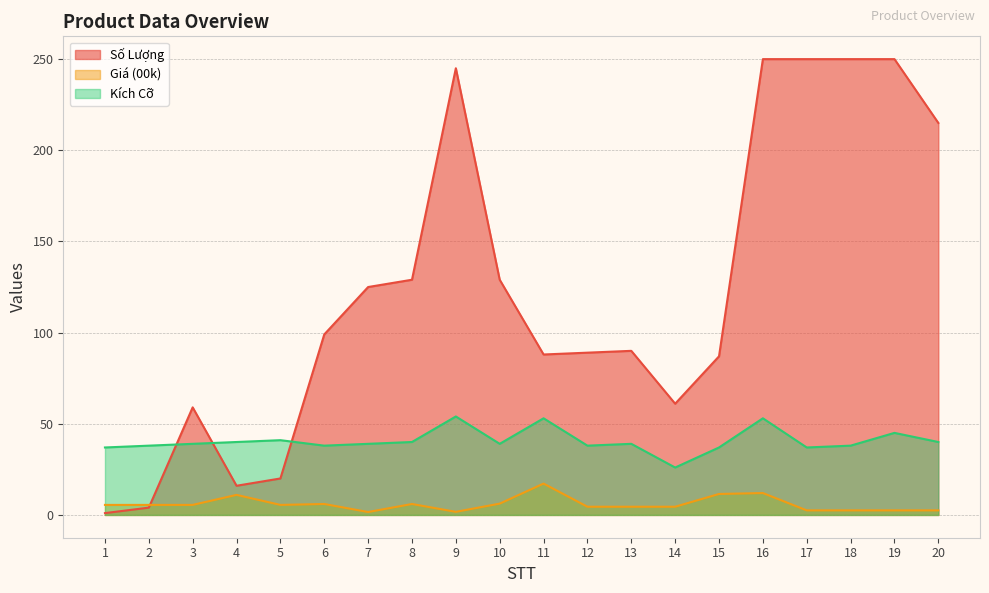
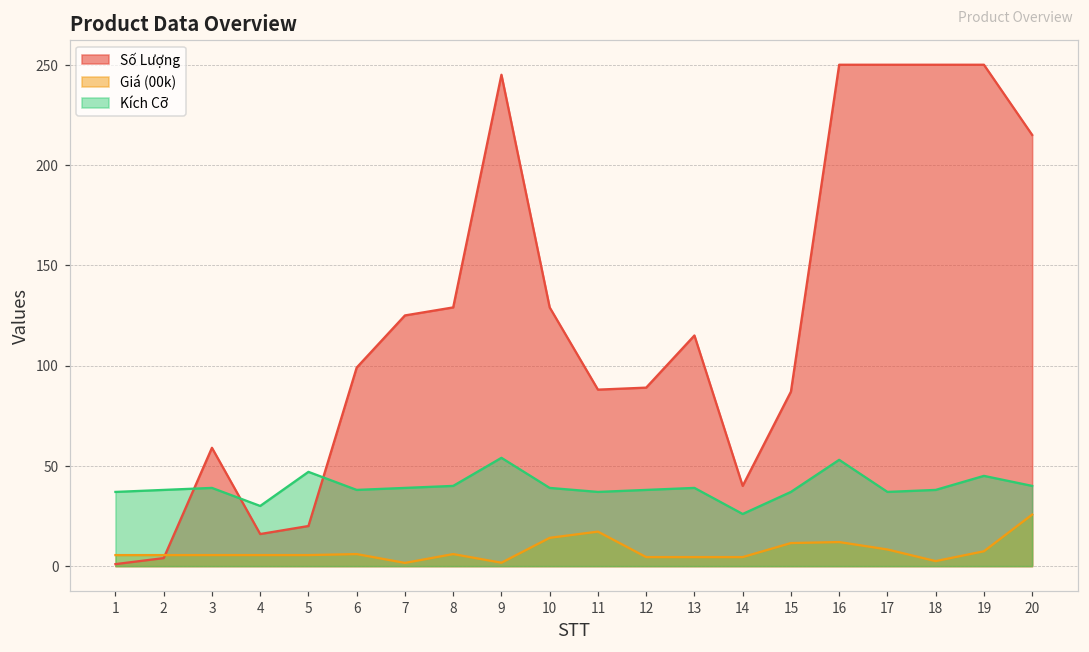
Giá (00k), 4: 11 -> 6
Kích Cỡ, 4: 40 -> 30
Kích Cỡ, 5: 41 -> 47
Giá (00k), 10: 6 -> 14
Kích Cỡ, 11: 53 -> 37
Số Lượng, 13: 90 -> 115
Số Lượng, 14: 61 -> 40
Giá (00k), 17: 3 -> 8
Giá (00k), 19: 3 -> 7
Giá (00k), 20: 3 -> 26
